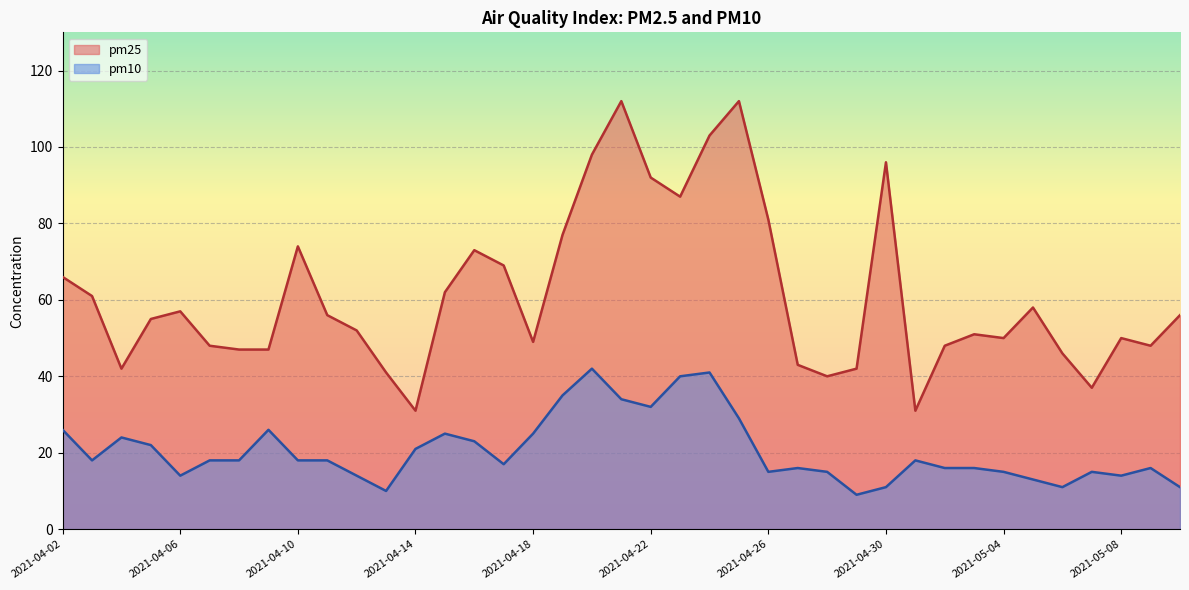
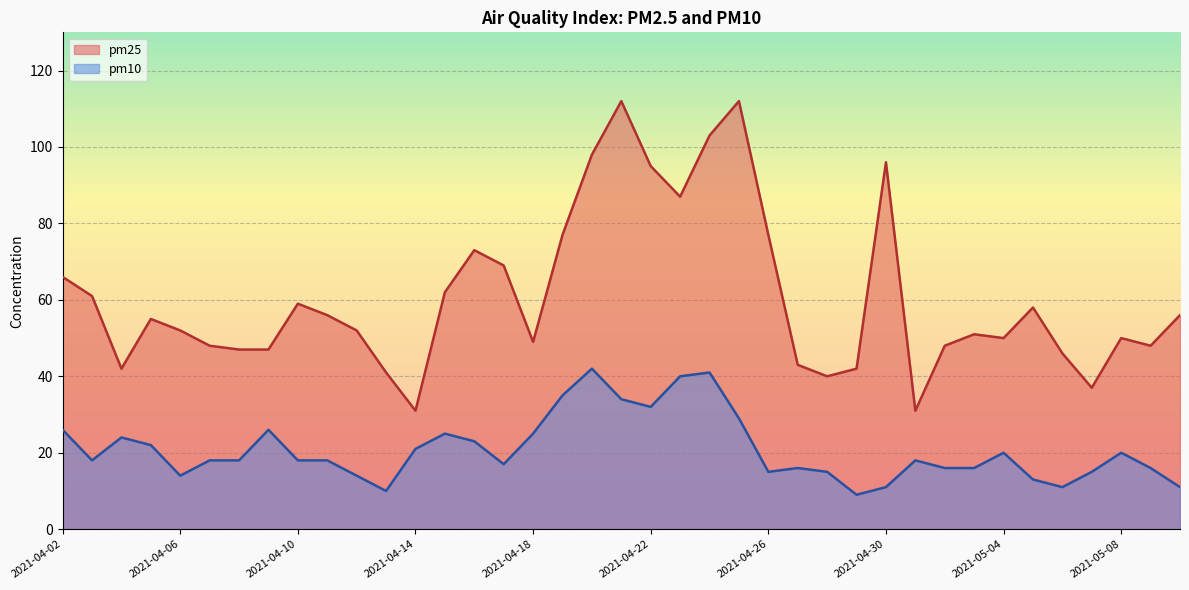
pm25, 2021-04-06: 57 -> 52
pm25, 2021-04-10: 74 -> 59
pm25, 2021-04-22: 92 -> 95
pm25, 2021-04-26: 81 -> 77
pm10, 2021-05-04: 15 -> 20
pm10, 2021-05-08: 14 -> 20
